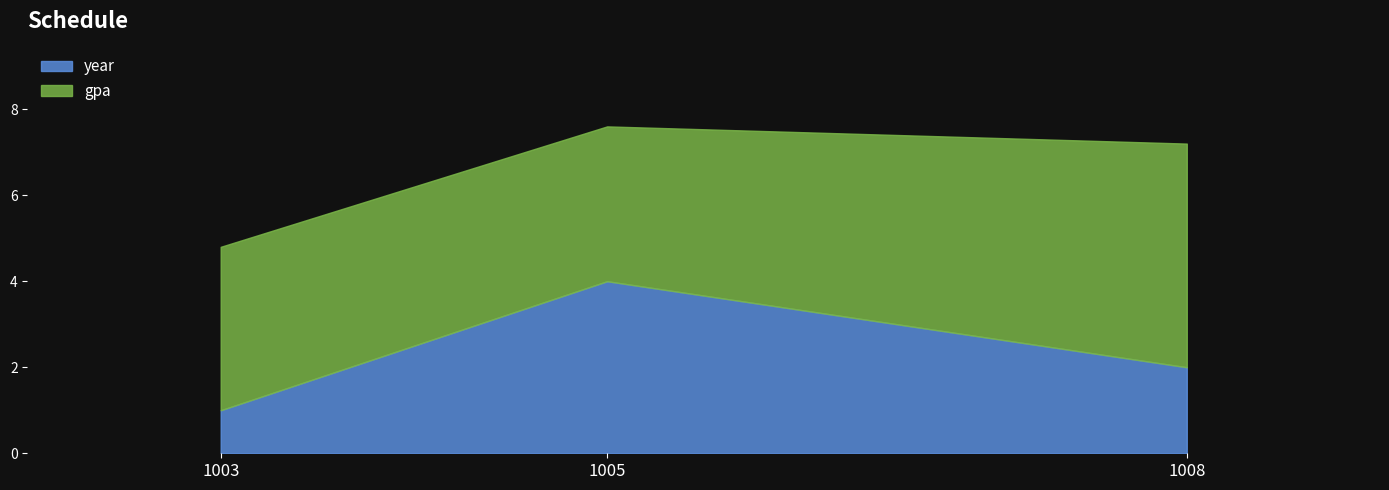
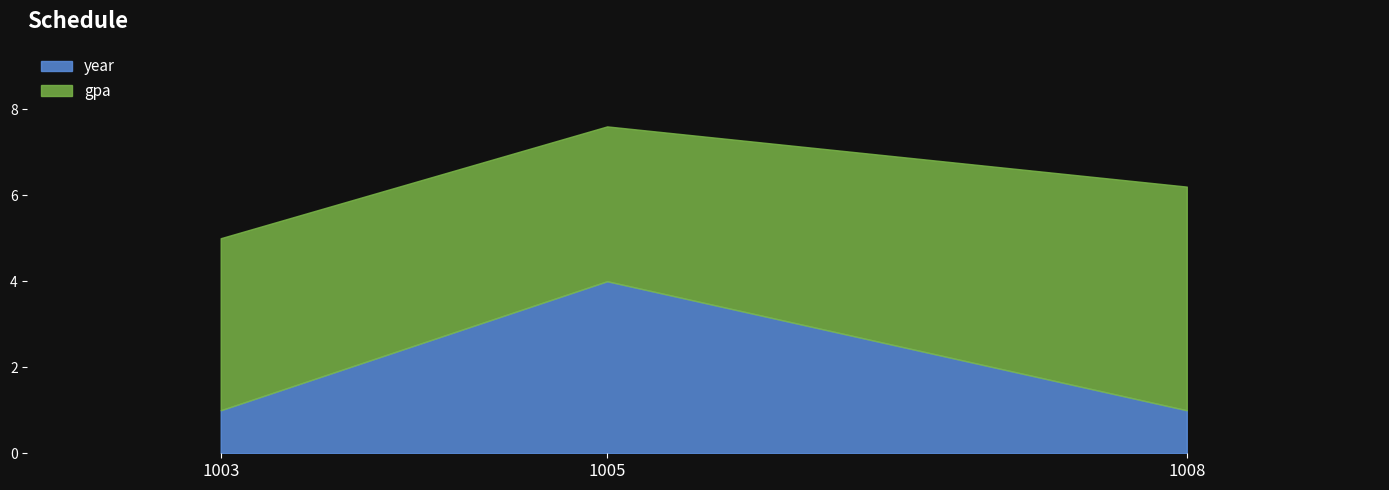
gpa, 1003: 3.8 -> 4.0
year, 1008: 2 -> 1
